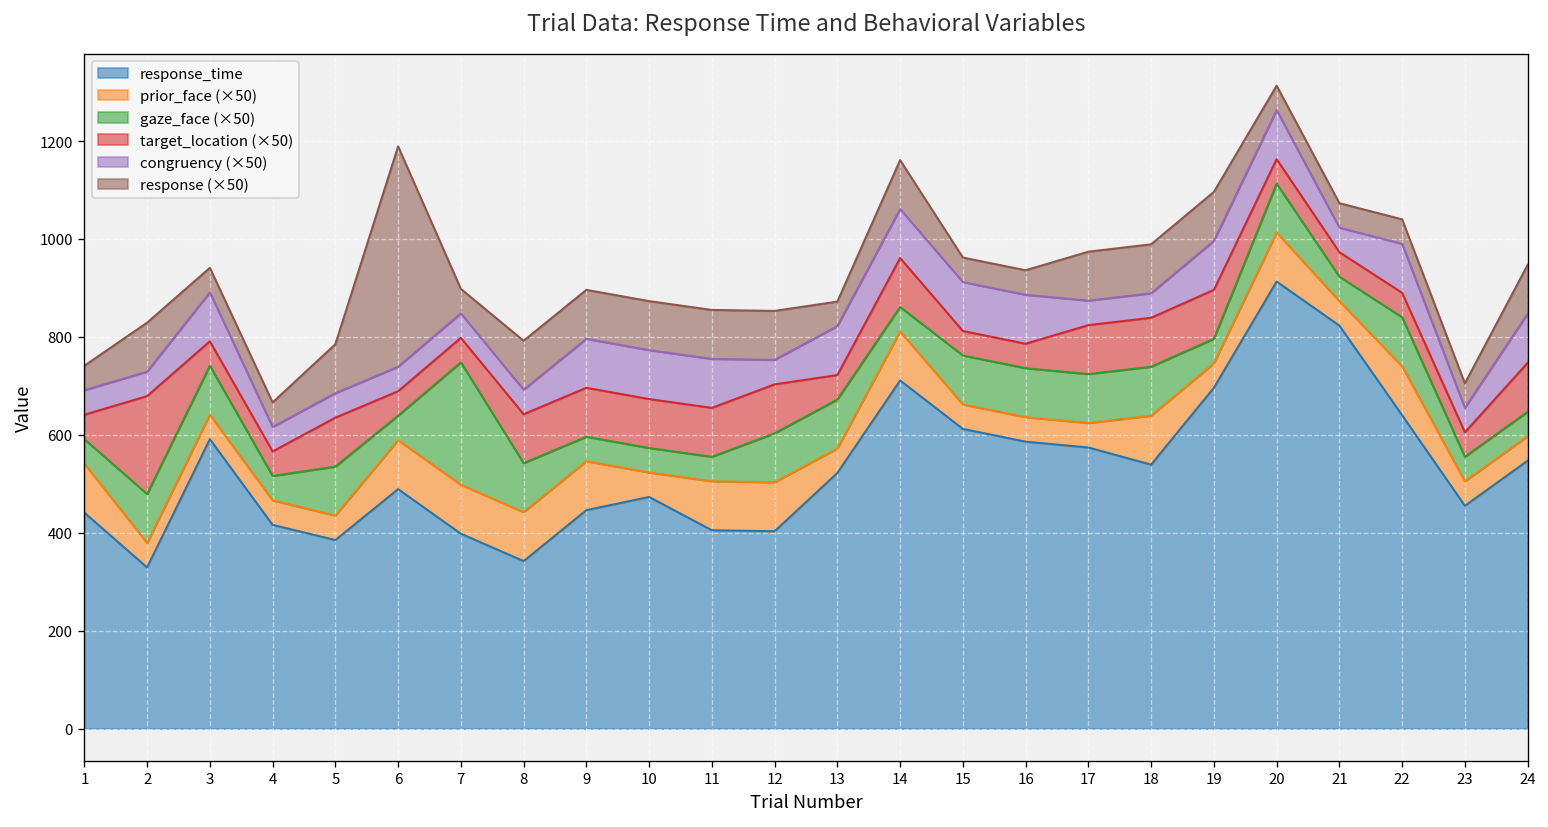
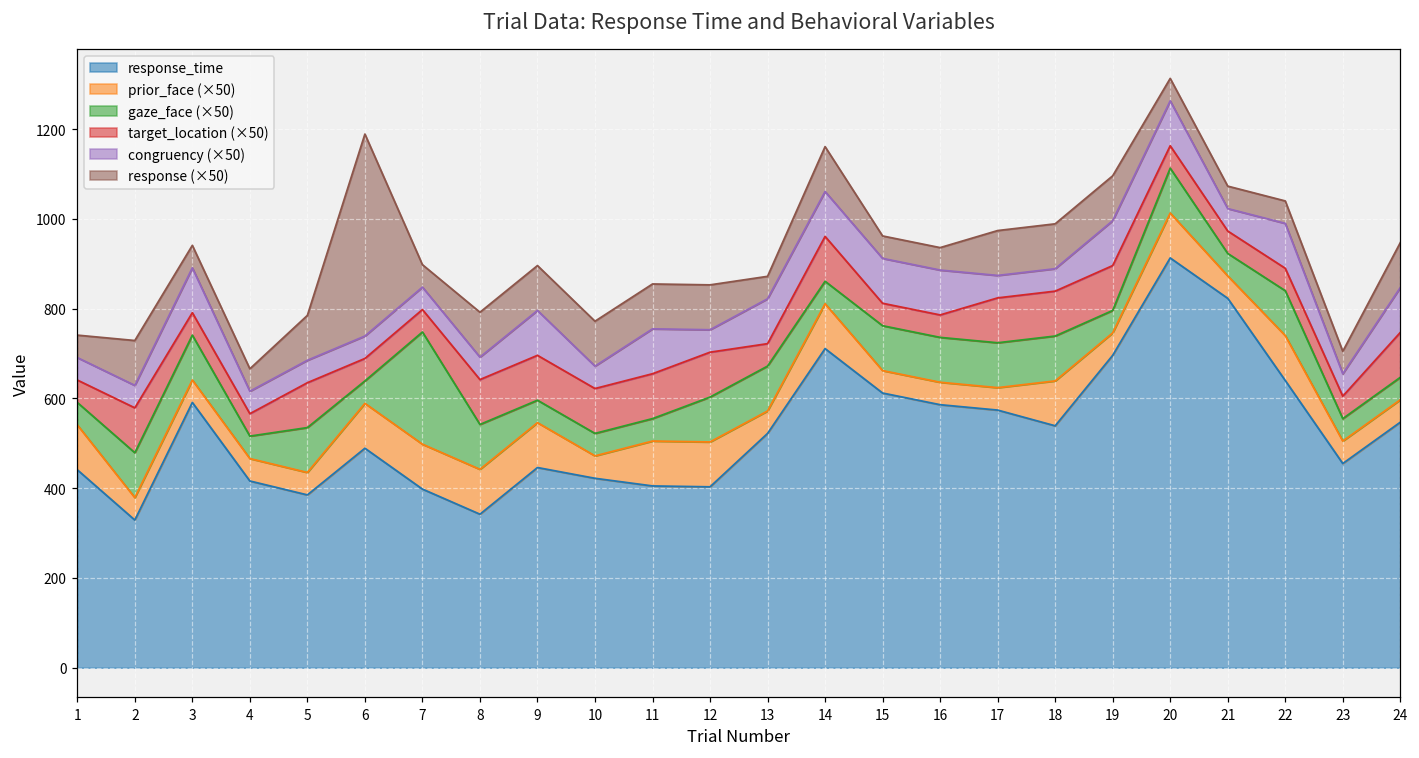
target_location (×50), 2: 200 -> 100
response_time, 10: 470 -> 420
congruency (×50), 10: 100 -> 50
